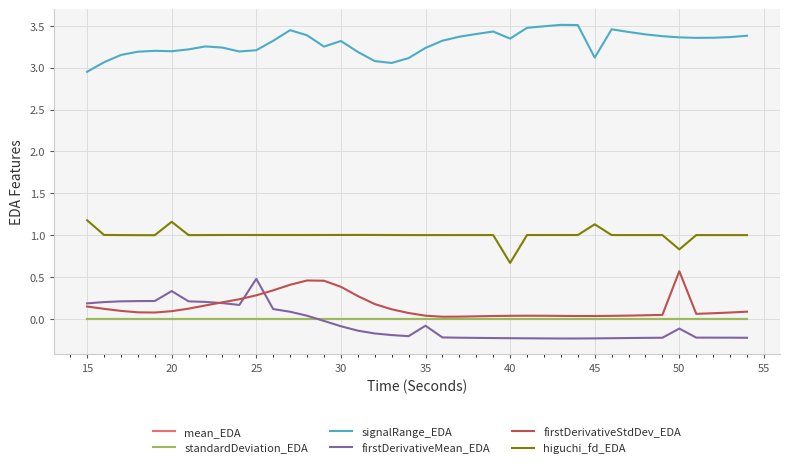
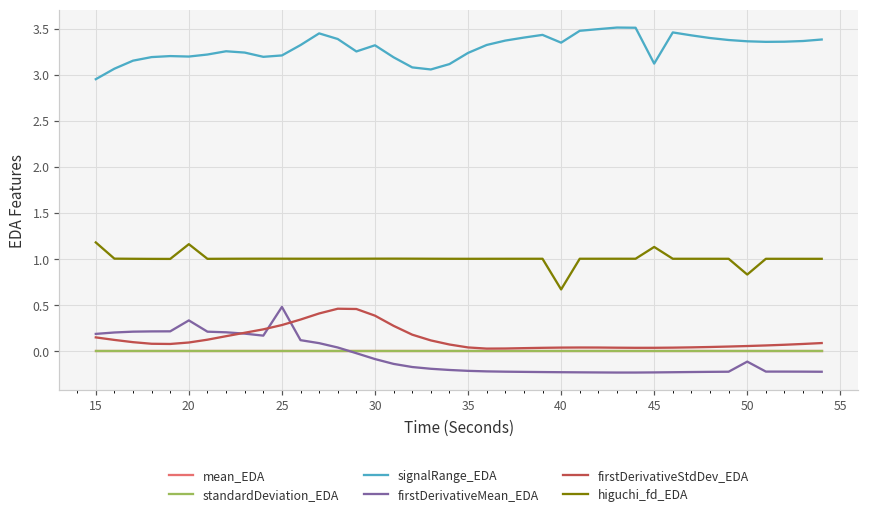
firstDerivativeMean_EDA, 35: -0.1 -> -0.2
firstDerivativeStdDev_EDA, 50: 0.6 -> 0.1
